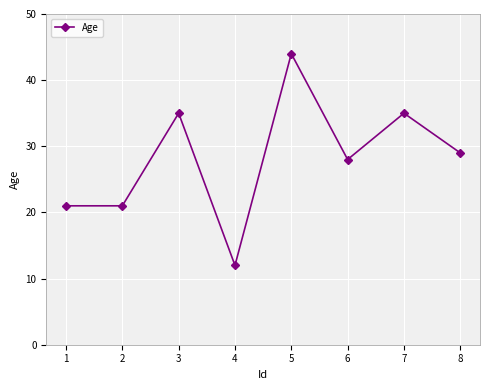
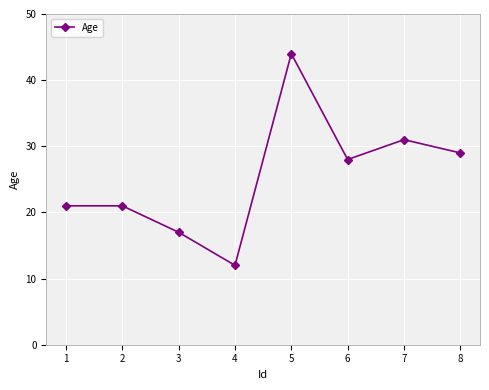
3: 35 -> 17
7: 35 -> 31
